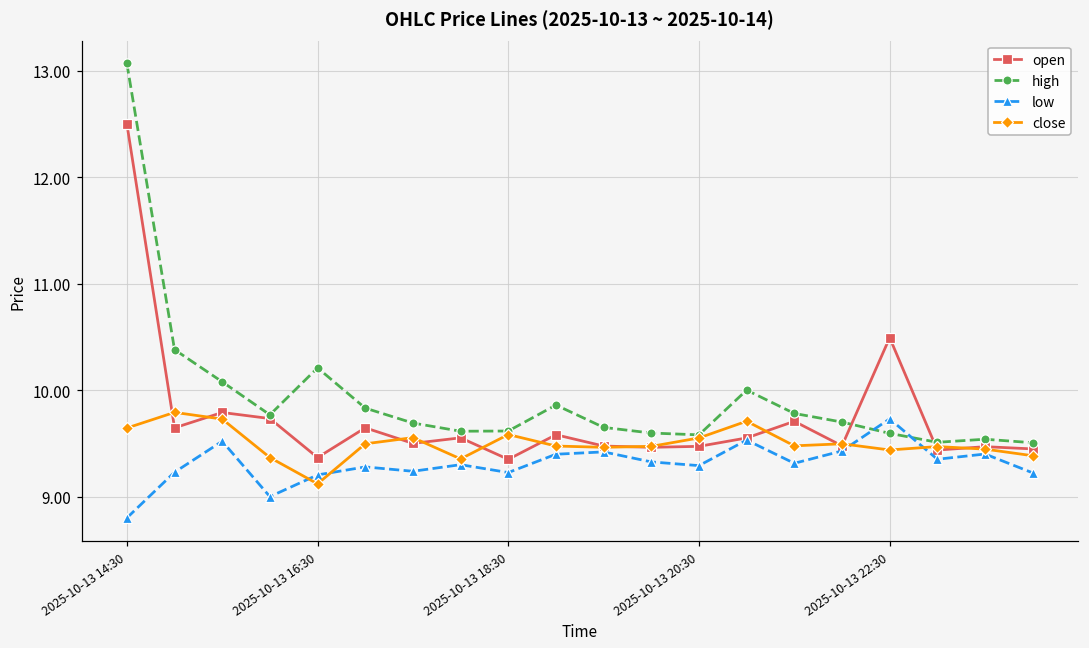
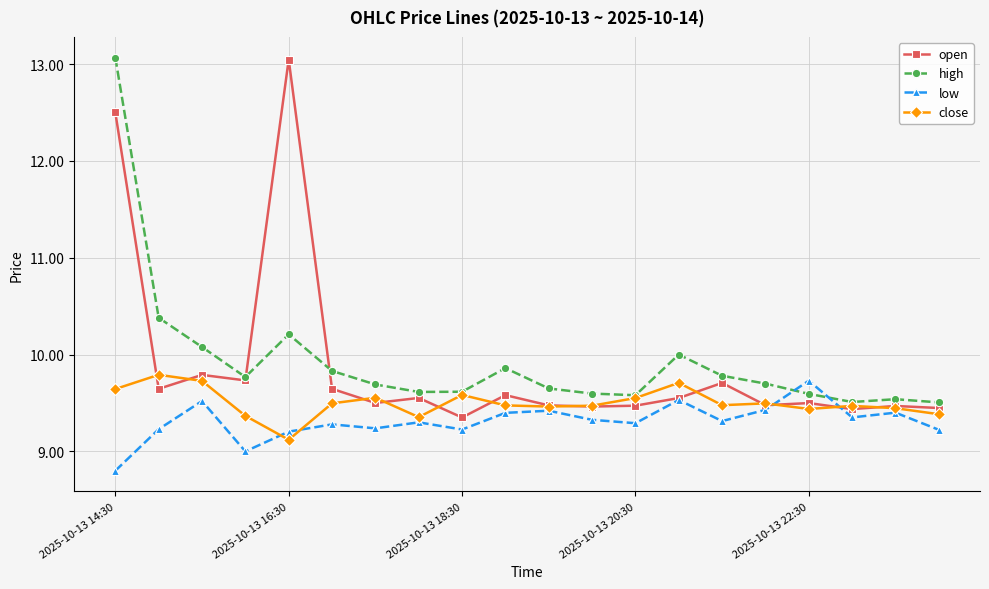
open, 2025-10-13 16:30: 9.4 -> 13.0
open, 2025-10-13 22:30: 10.5 -> 9.5
